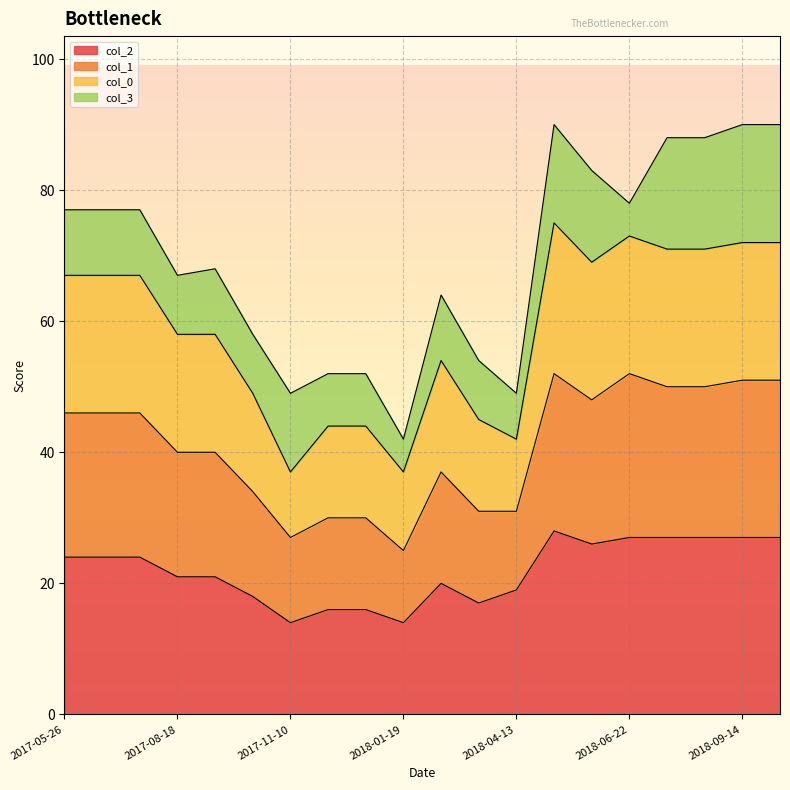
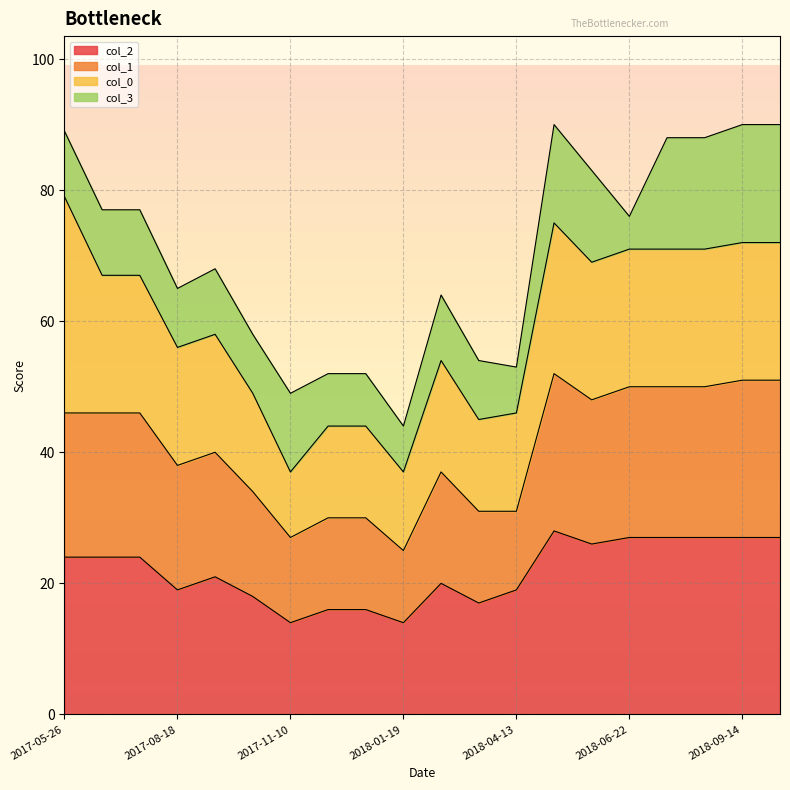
col_0, 2017-05-26: 21 -> 33
col_2, 2017-08-18: 21 -> 19
col_3, 2018-01-19: 5 -> 7
col_0, 2018-04-13: 11 -> 15
col_1, 2018-06-22: 25 -> 23
